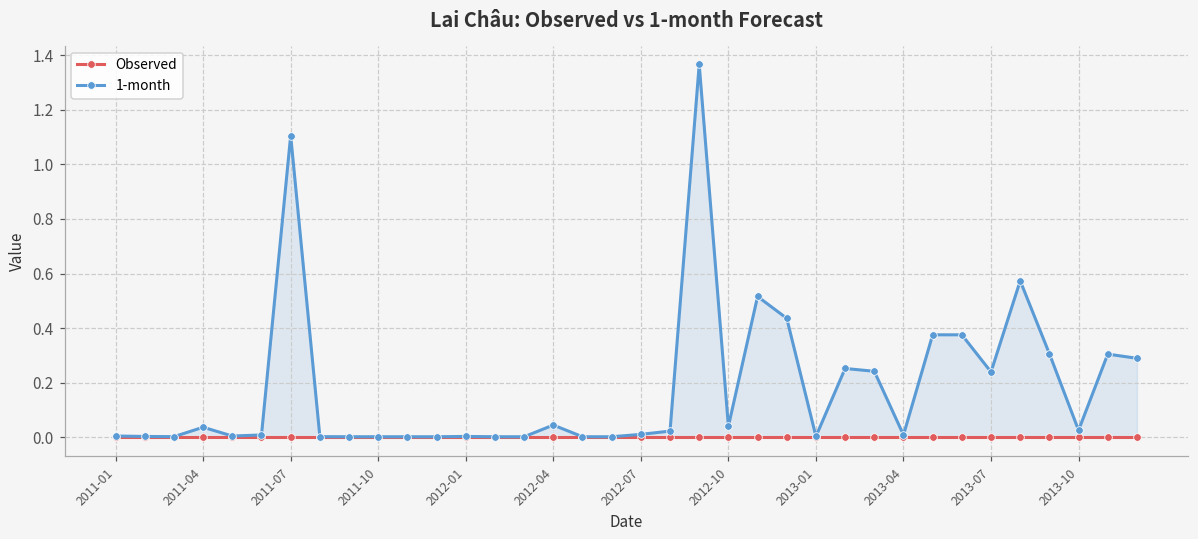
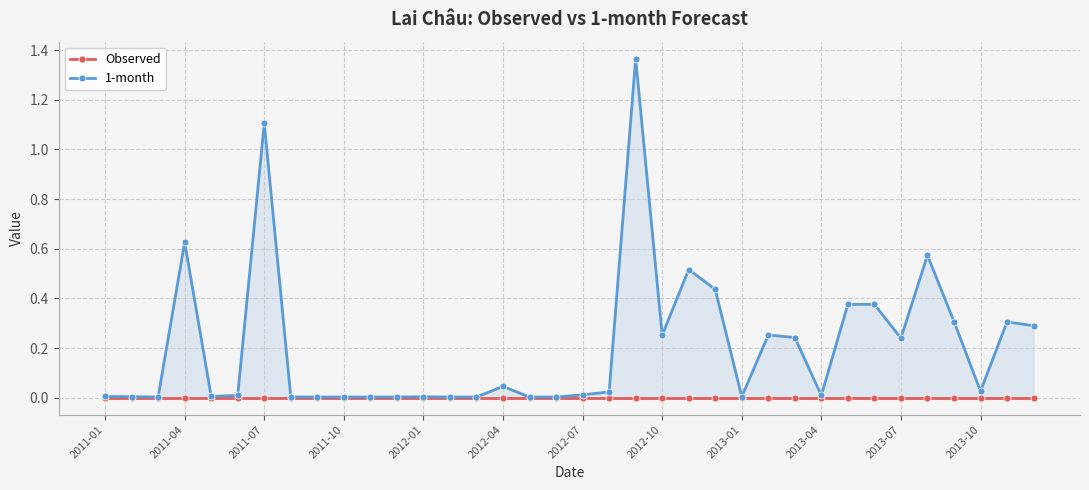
1-month, 2011-04: 0.04 -> 0.63
1-month, 2012-10: 0.04 -> 0.25
